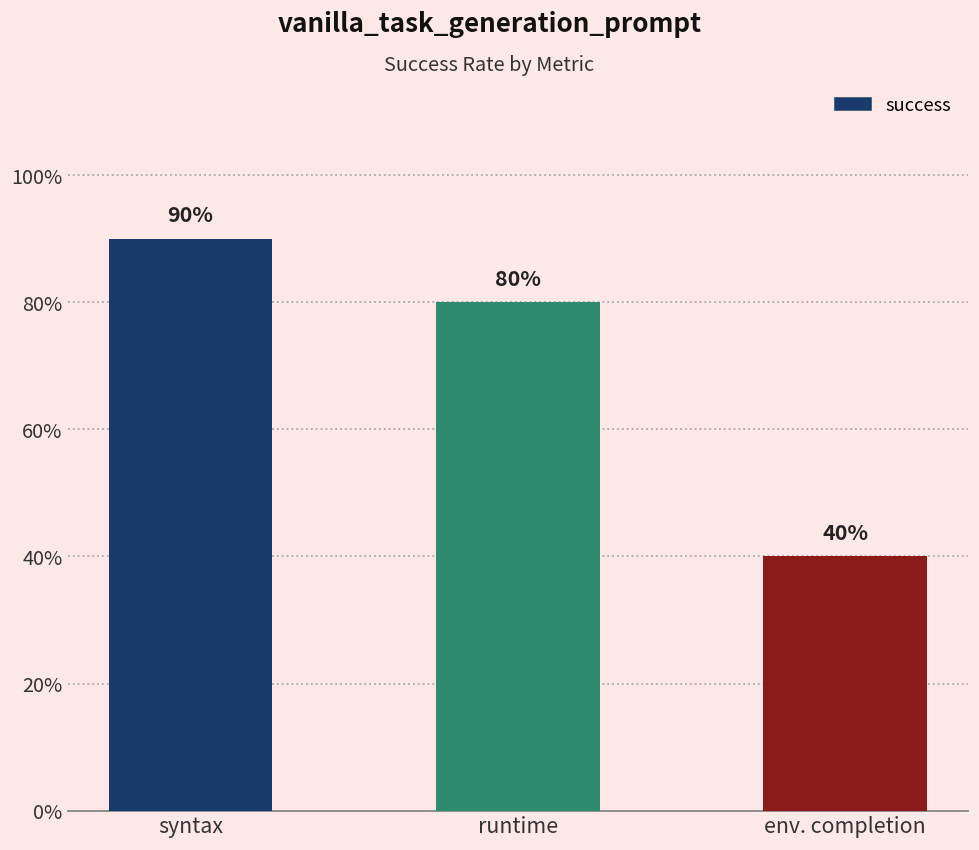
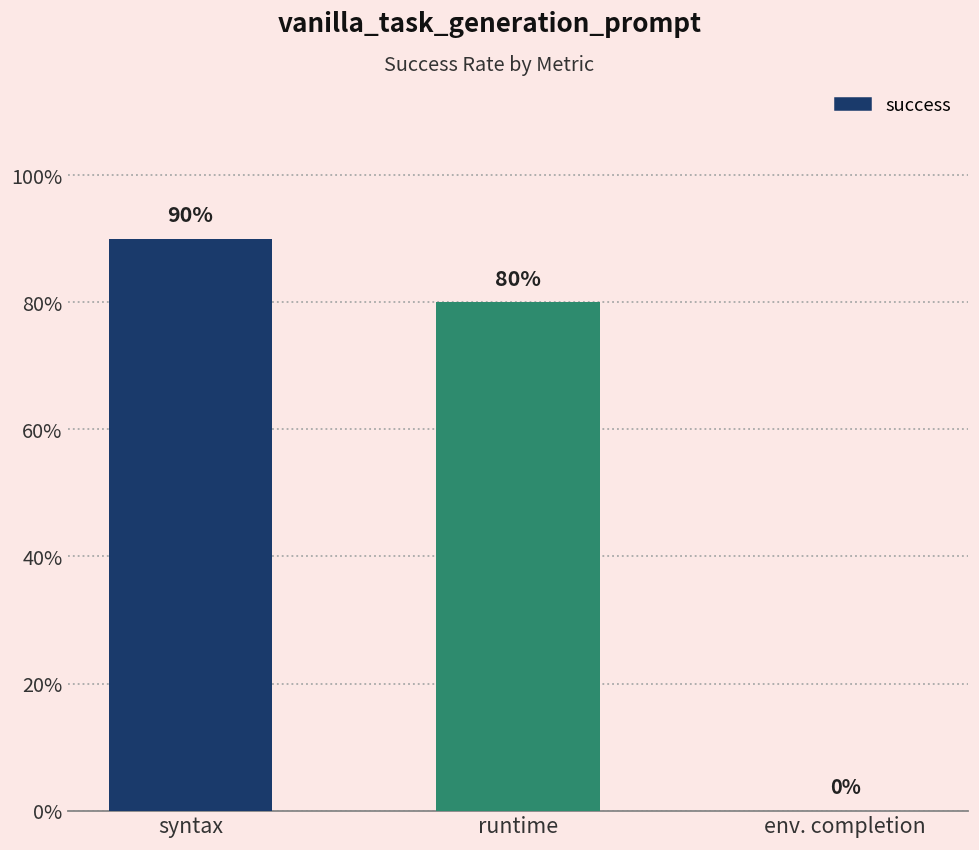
env. completion: 40% -> 0%
